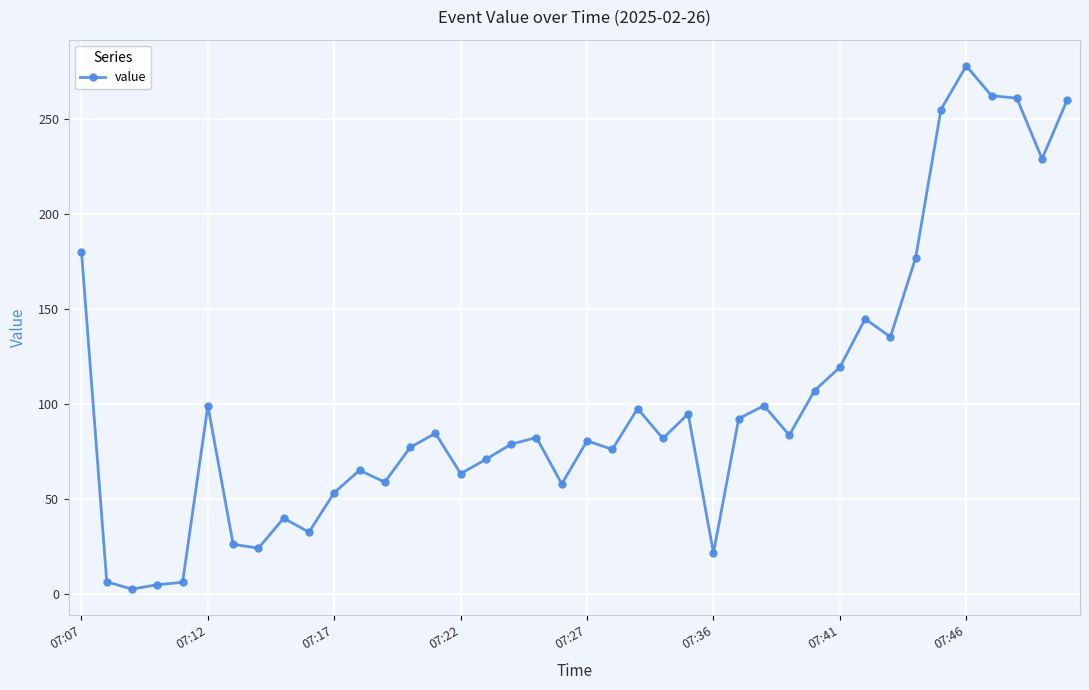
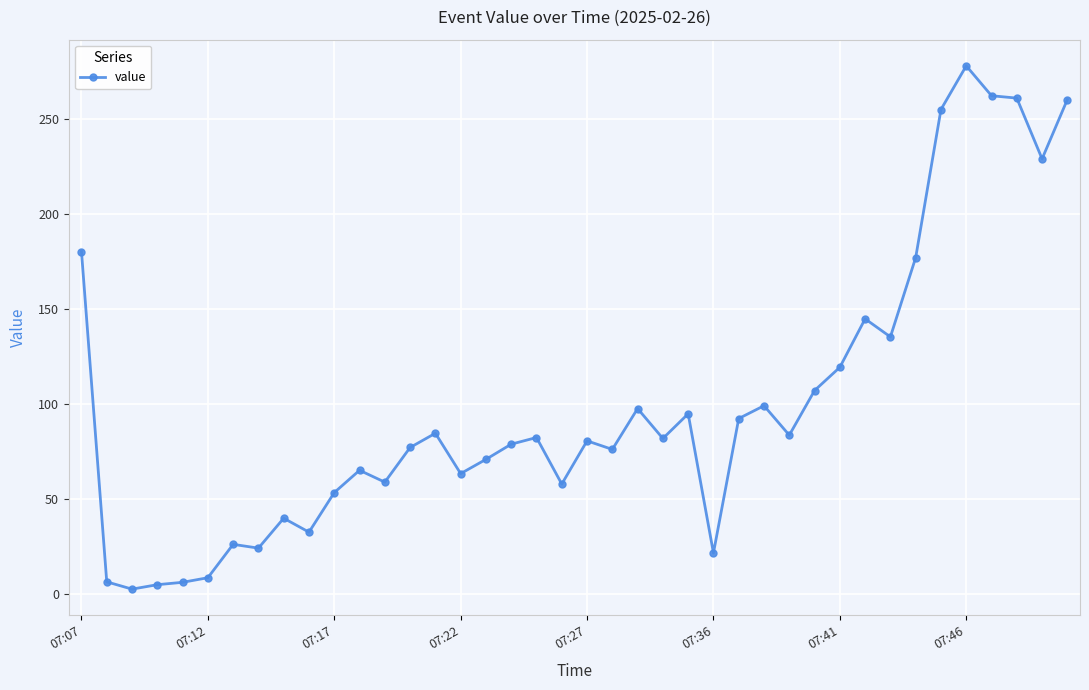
07:12: 99 -> 9
